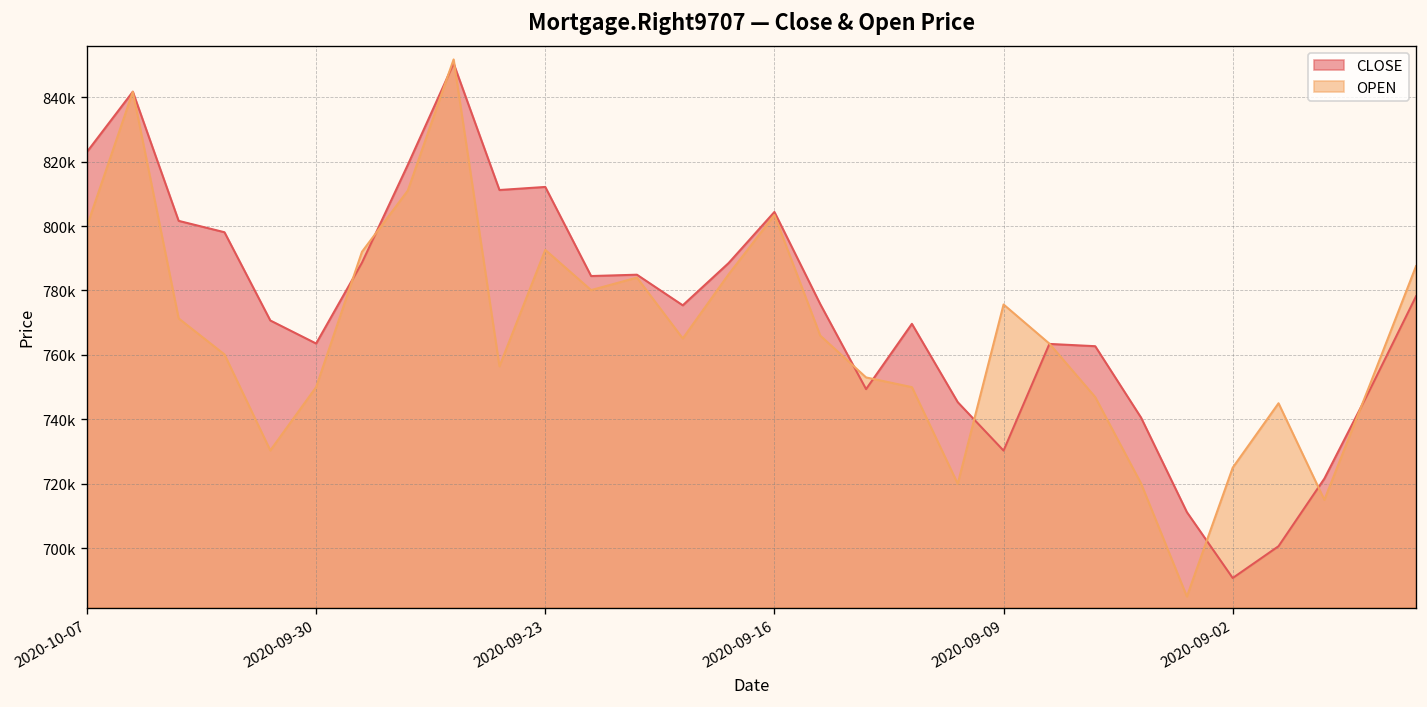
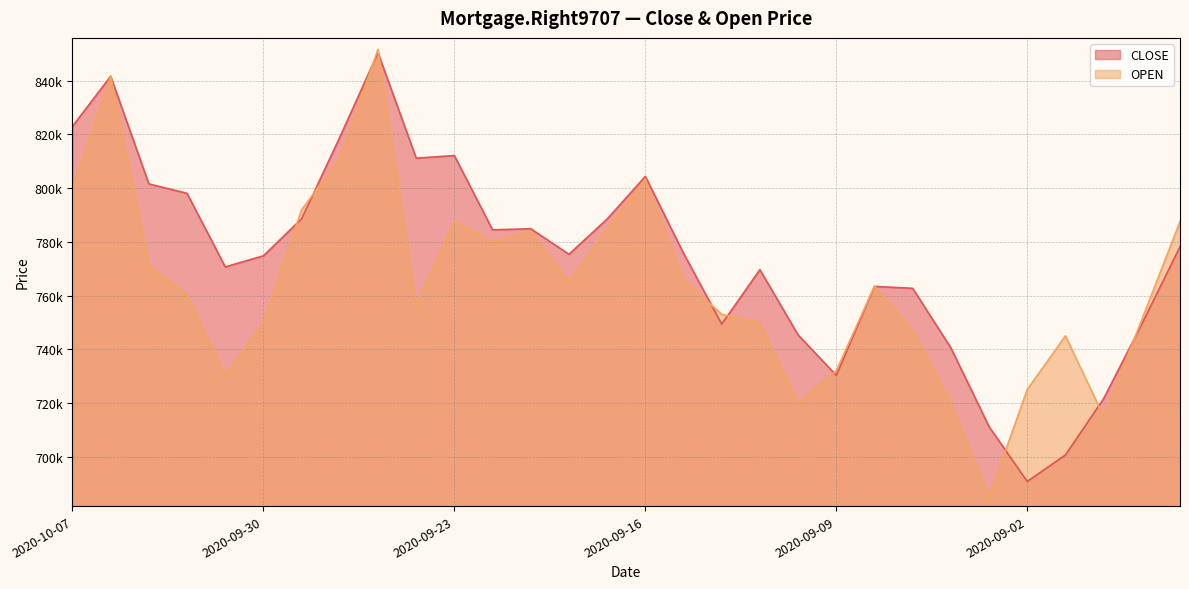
CLOSE, 2020-09-30: 764000 -> 775000
OPEN, 2020-09-23: 793000 -> 788000
OPEN, 2020-09-09: 776000 -> 732000
